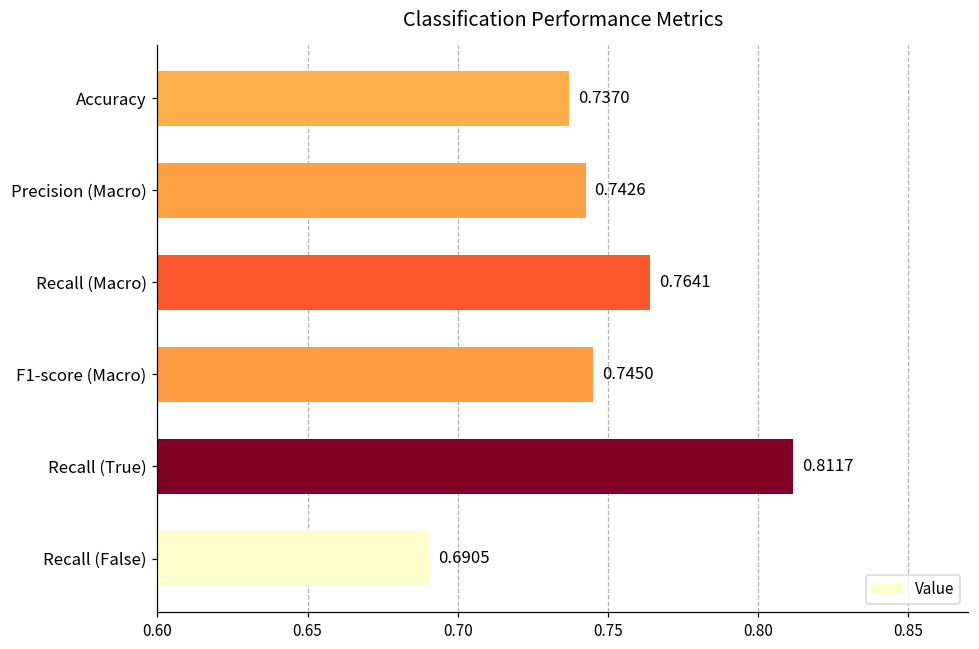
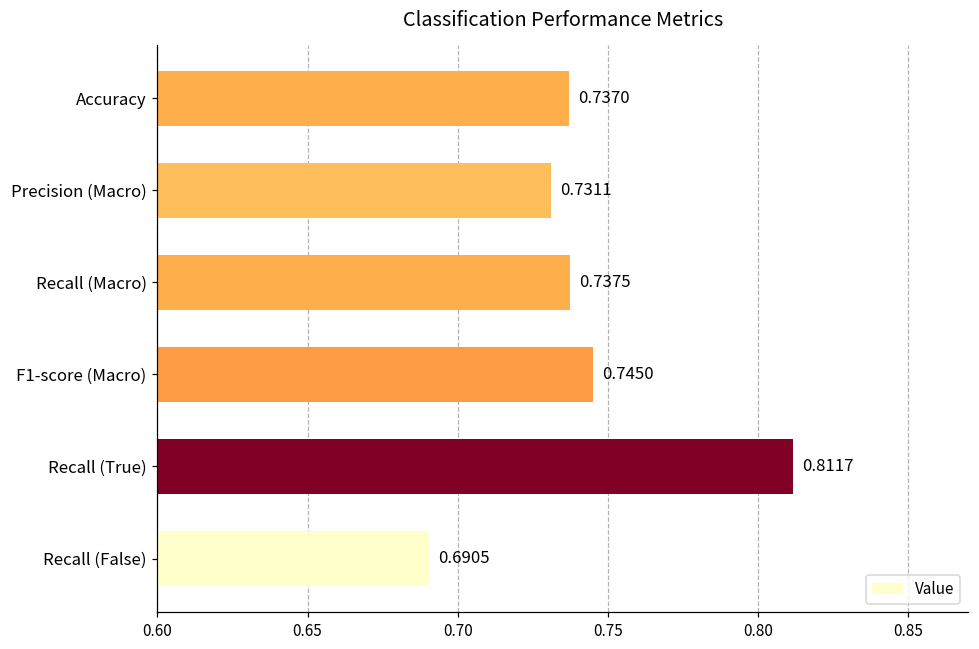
Precision (Macro): 0.7426 -> 0.7311
Recall (Macro): 0.7641 -> 0.7375
